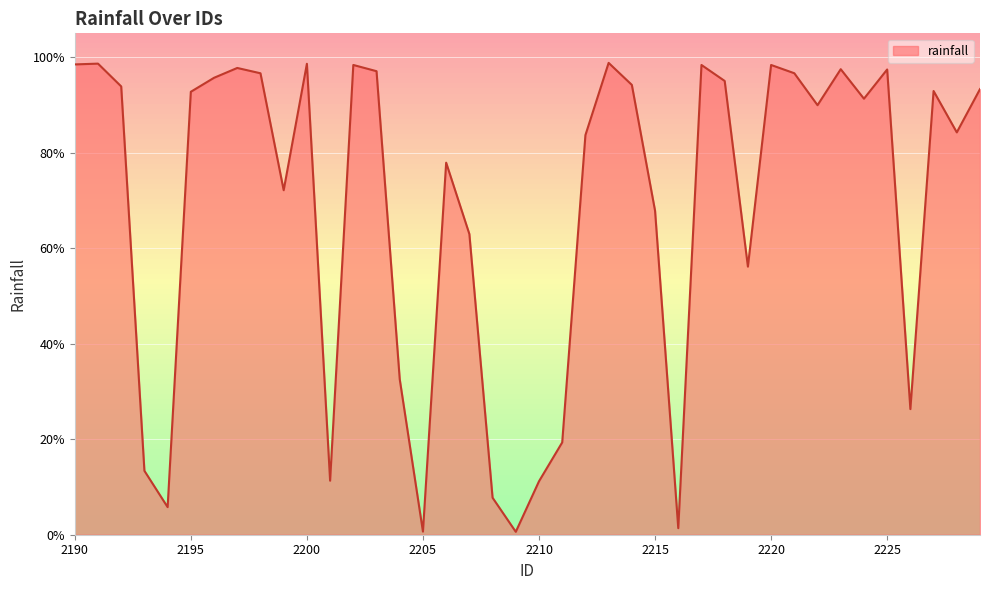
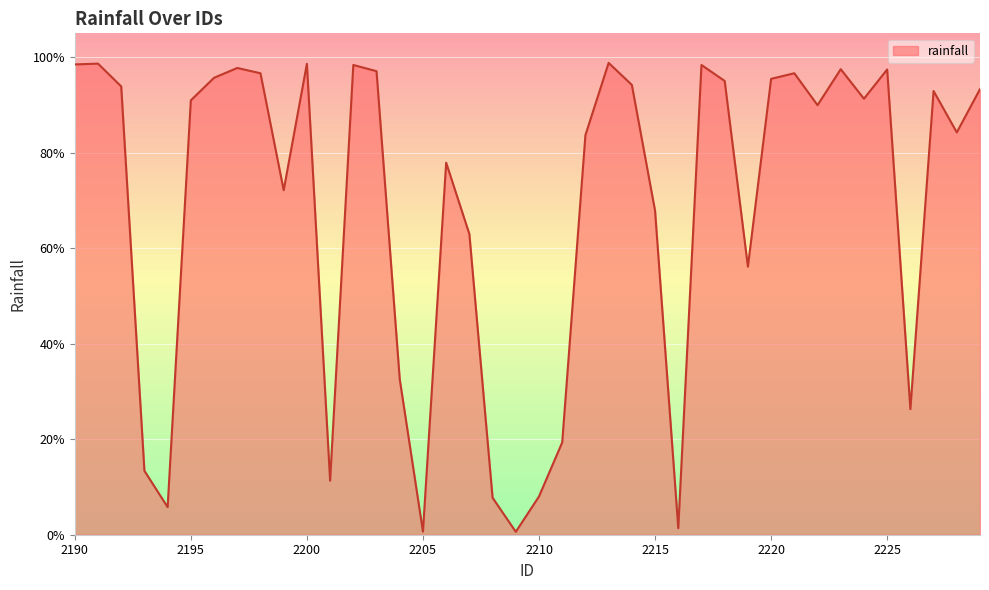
2195: 93% -> 91%
2210: 11% -> 8%
2220: 98% -> 95%
